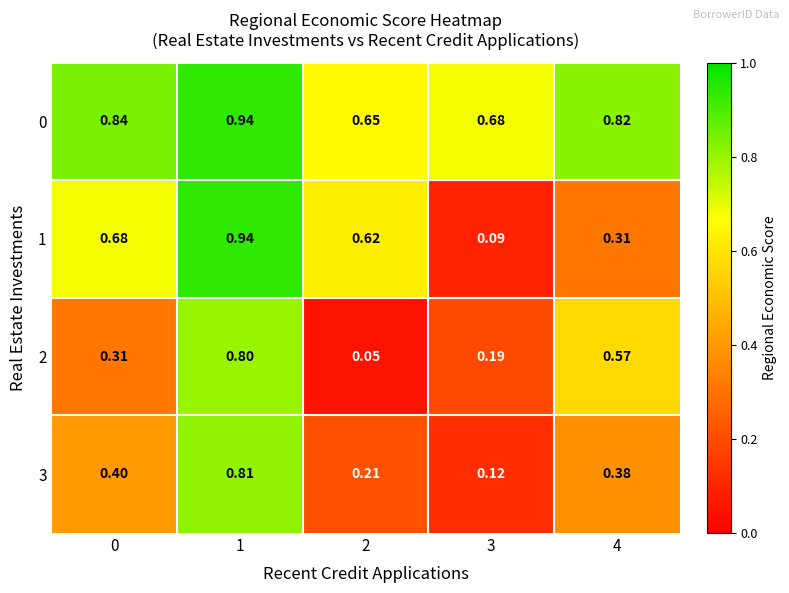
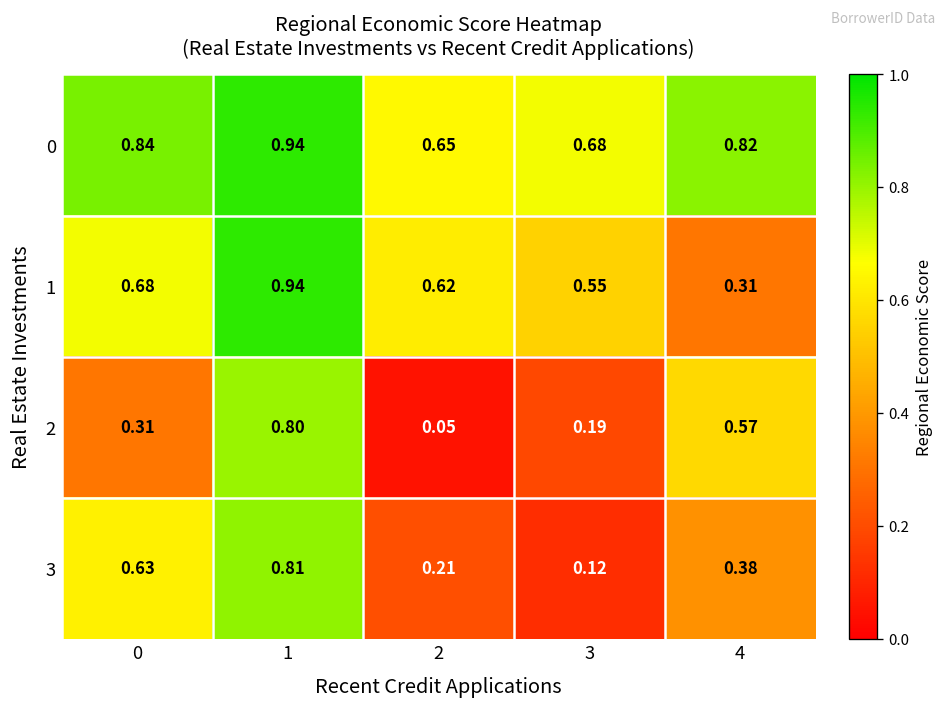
1, 3: 0.09 -> 0.55
3, 0: 0.40 -> 0.63
